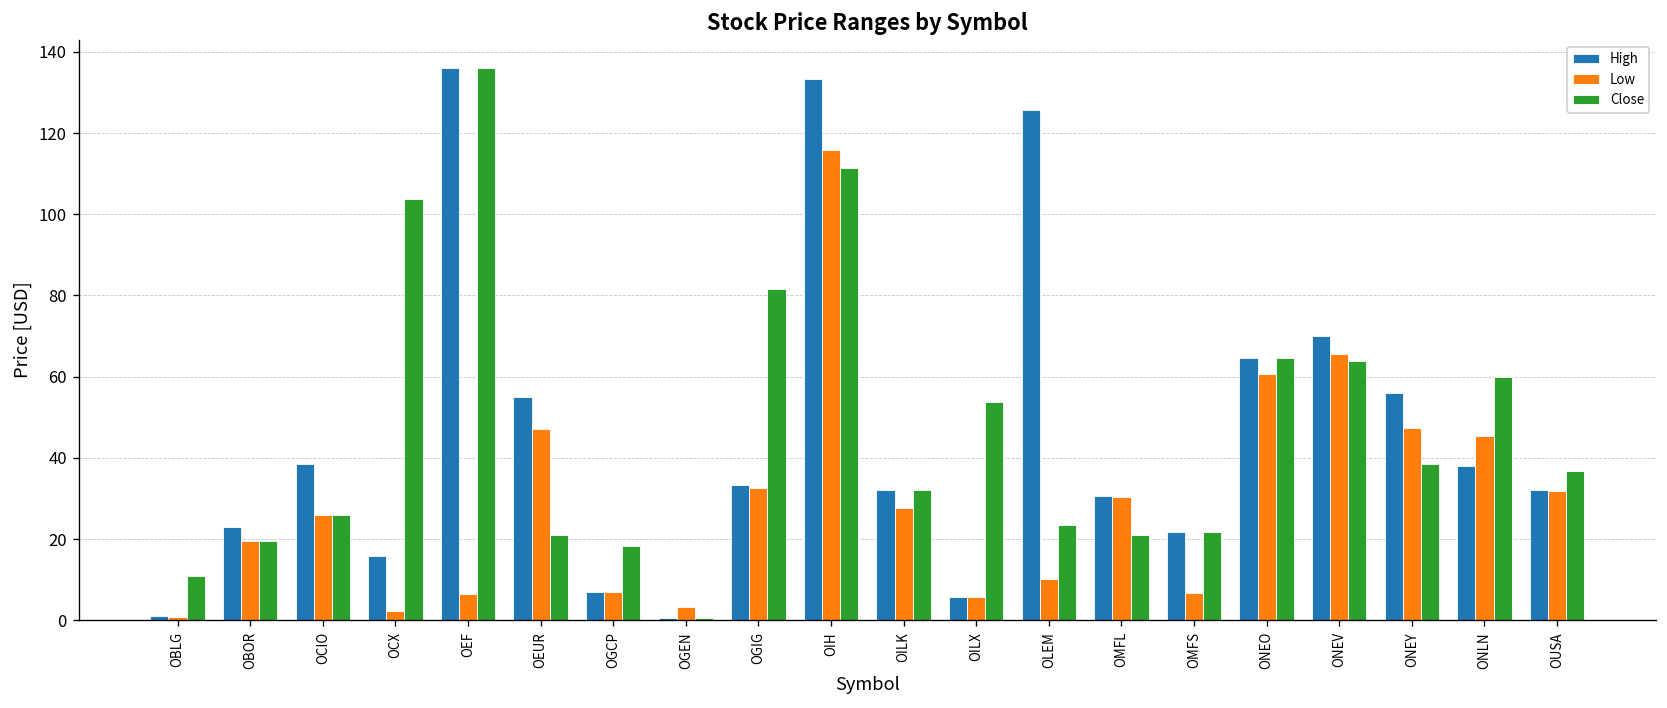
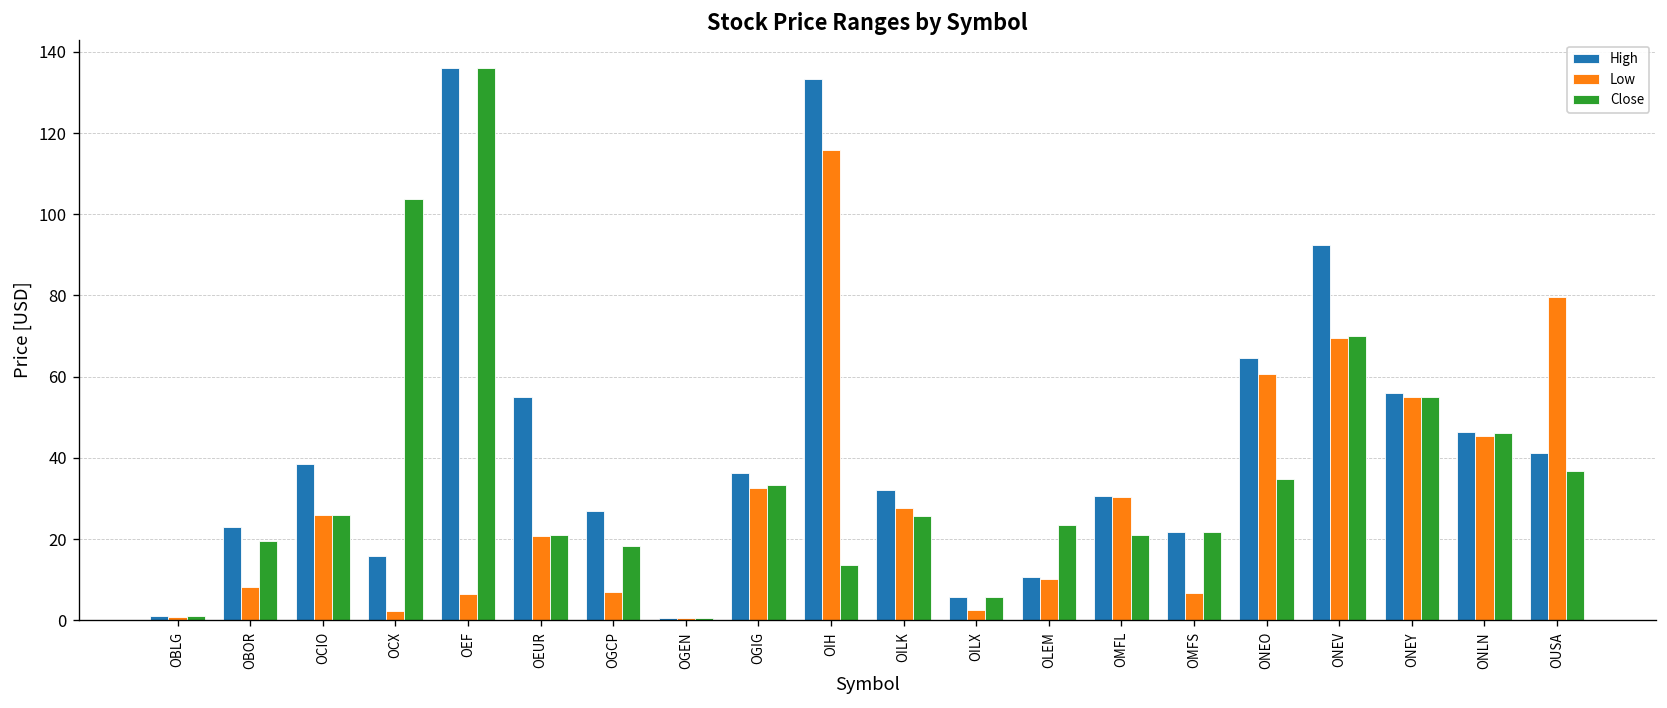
Close, OBLG: 11 -> 1
Low, OBOR: 19 -> 8
Low, OEUR: 47 -> 21
High, OGCP: 7 -> 27
Low, OGEN: 3 -> 1
High, OGIG: 33 -> 36
Close, OGIG: 82 -> 33
Close, OIH: 112 -> 14
Close, OILK: 32 -> 26
Low, OILX: 6 -> 3
Close, OILX: 54 -> 6
High, OLEM: 126 -> 11
Close, ONEO: 65 -> 35
High, ONEV: 70 -> 92
Low, ONEV: 66 -> 70
Close, ONEV: 64 -> 70
Low, ONEY: 47 -> 55
Close, ONEY: 39 -> 55
High, ONLN: 38 -> 46
Close, ONLN: 60 -> 46
High, OUSA: 32 -> 41
Low, OUSA: 32 -> 80
